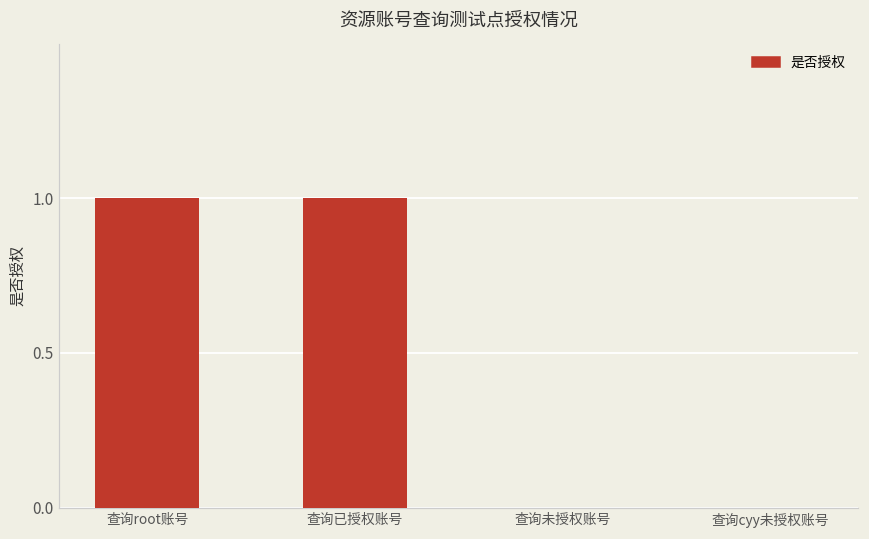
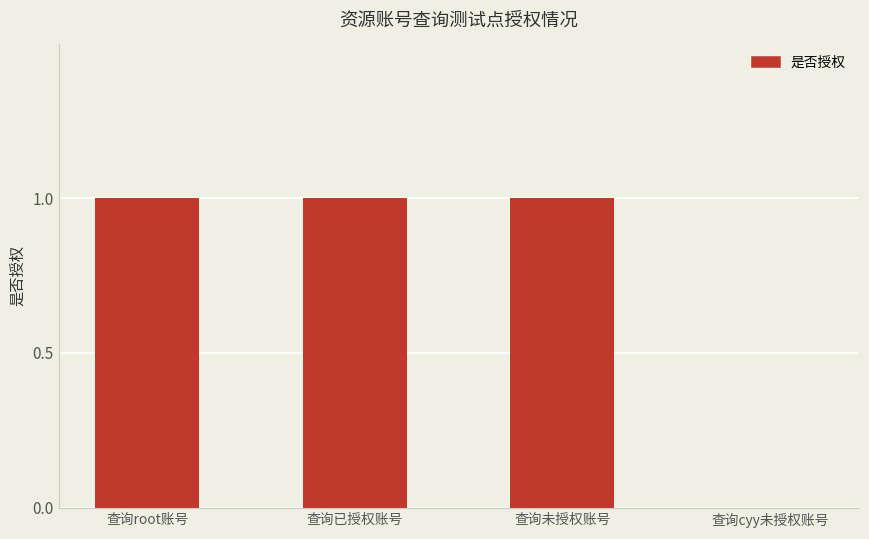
查询未授权账号: 0 -> 1
